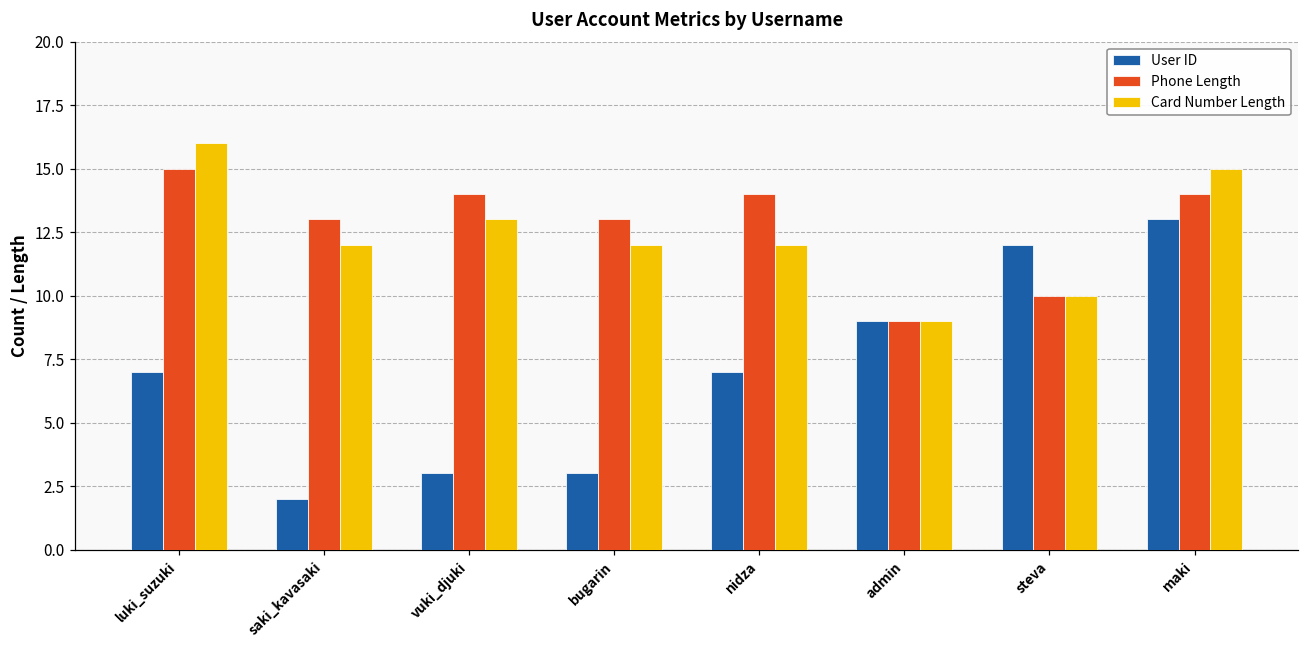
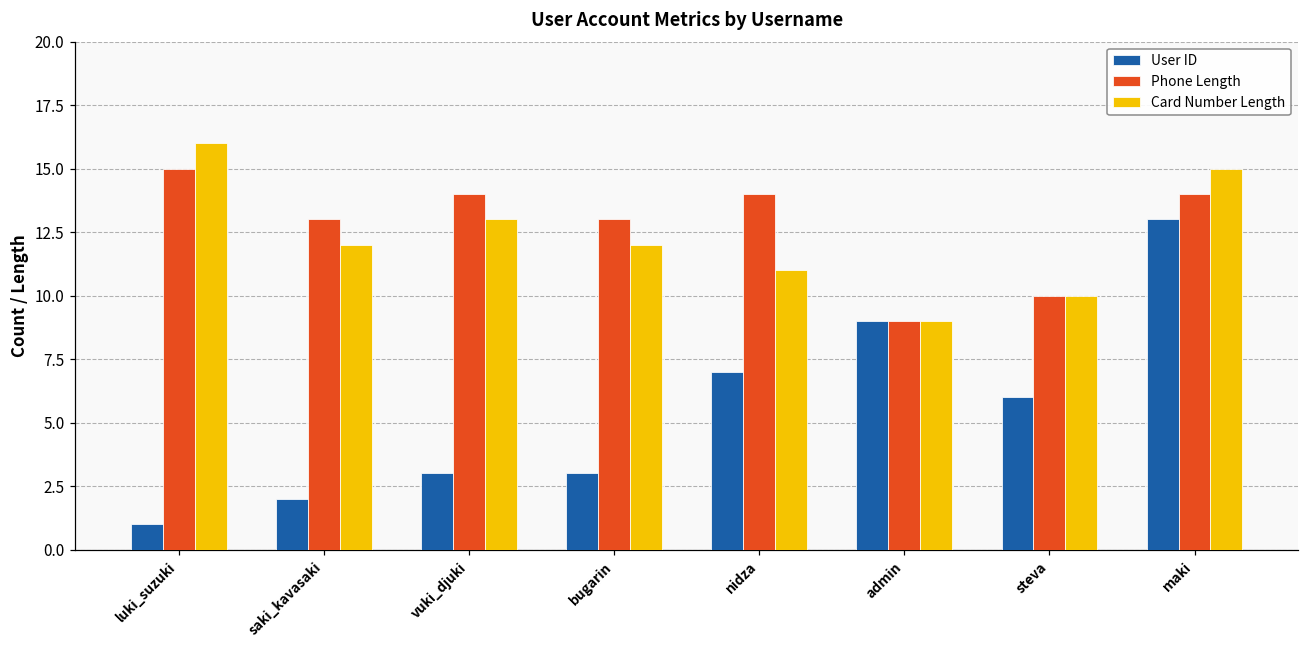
User ID, luki_suzuki: 7 -> 1
Card Number Length, nidza: 12 -> 11
User ID, steva: 12 -> 6
